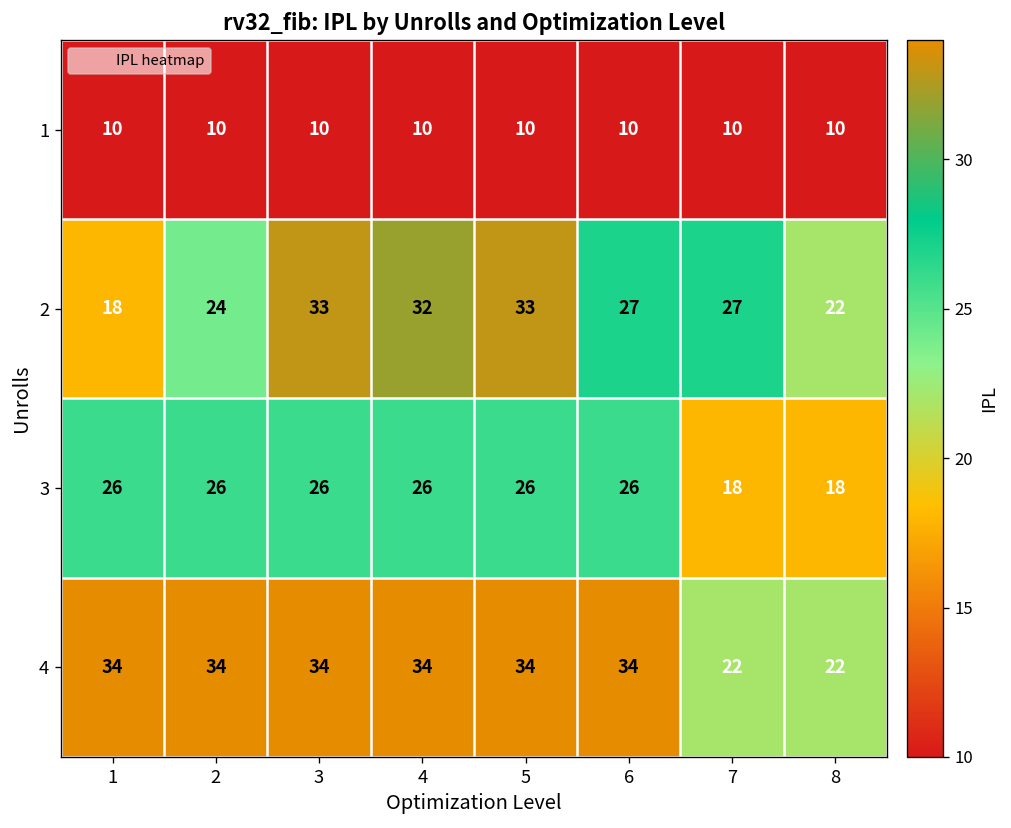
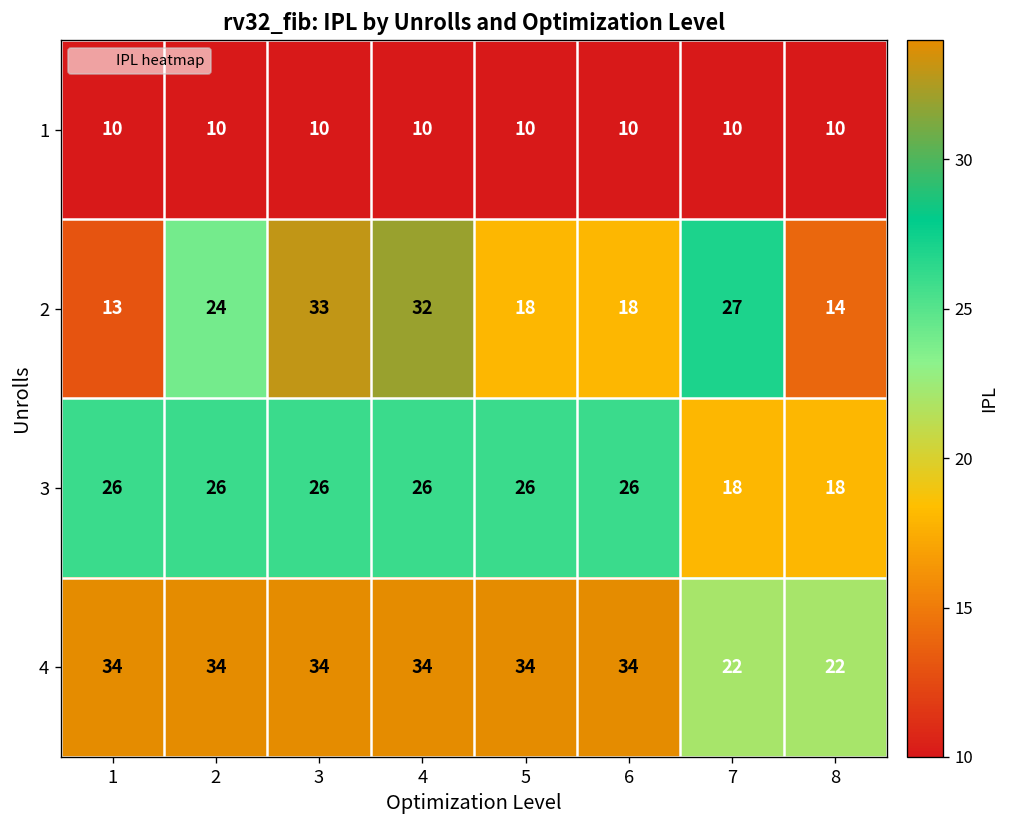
2, 1: 18 -> 13
2, 5: 33 -> 18
2, 6: 27 -> 18
2, 8: 22 -> 14
